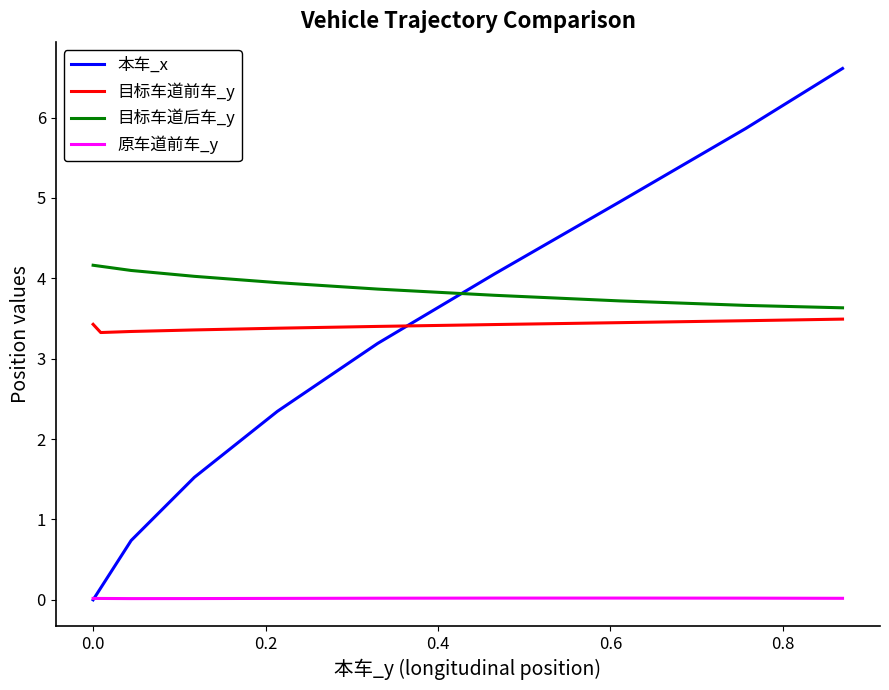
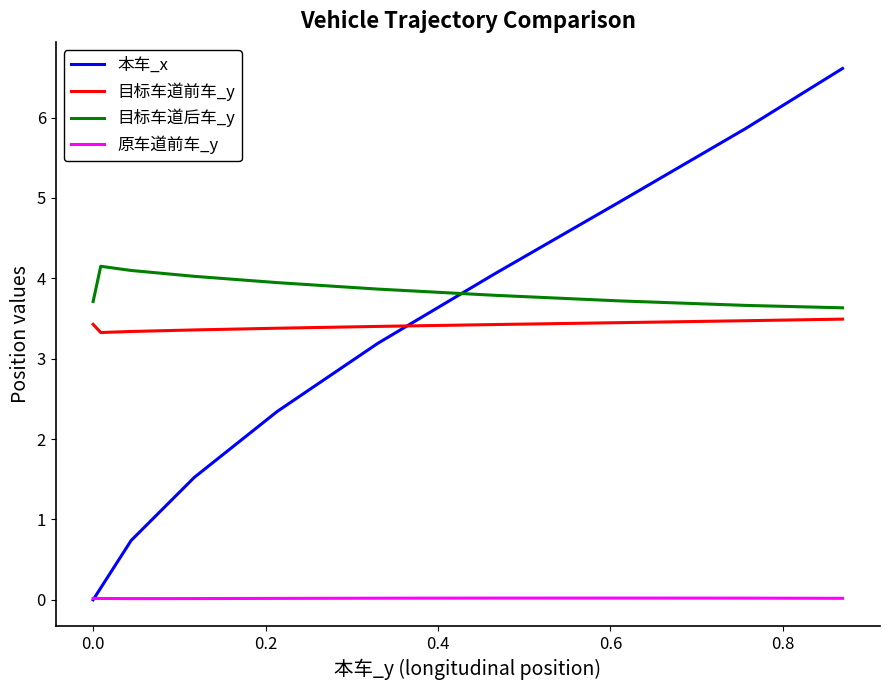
目标车道后车_y, 0.0: 4.2 -> 3.7
